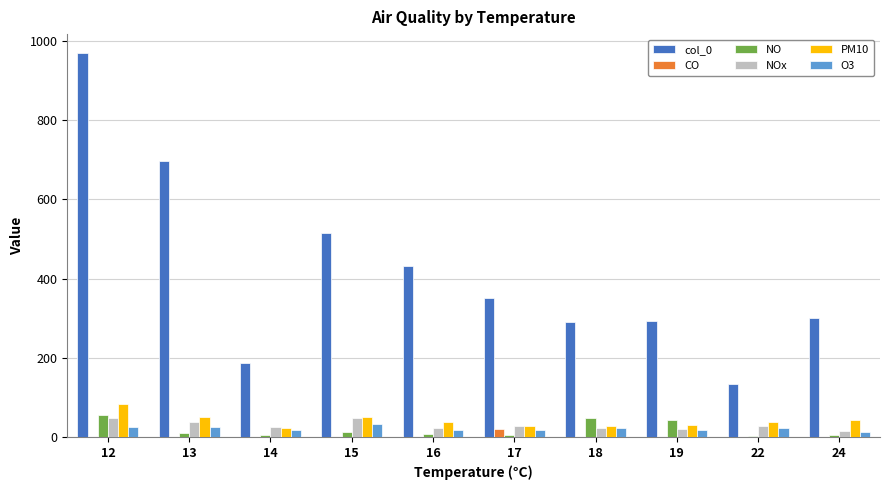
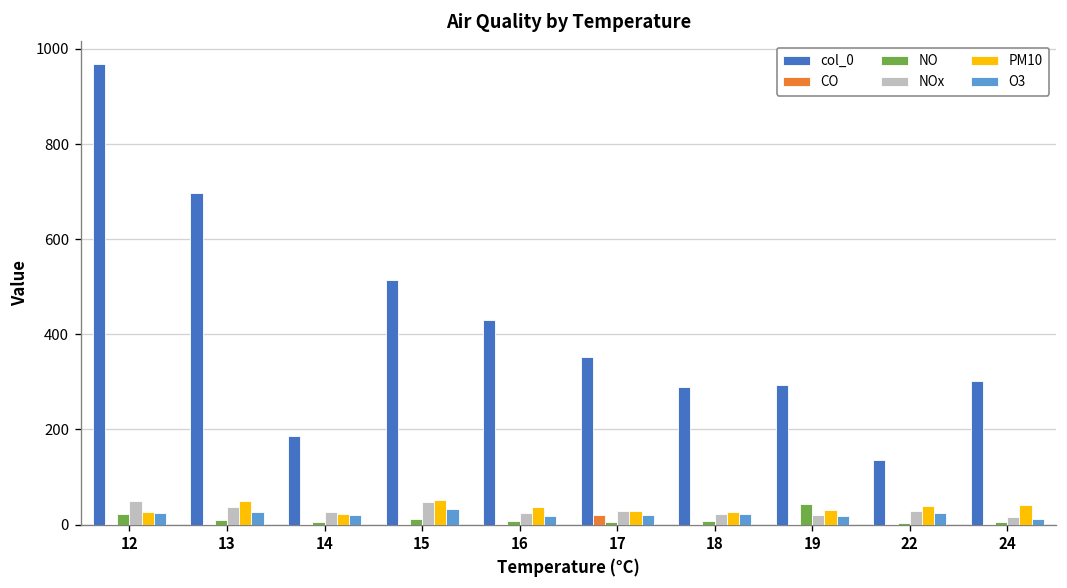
NO, 12: 60 -> 20
PM10, 12: 80 -> 30
NO, 18: 50 -> 10
